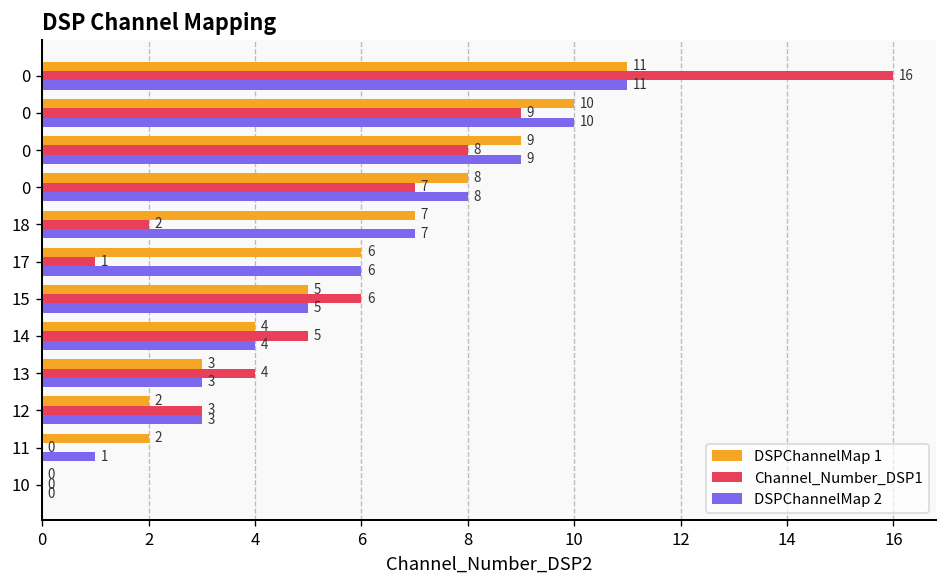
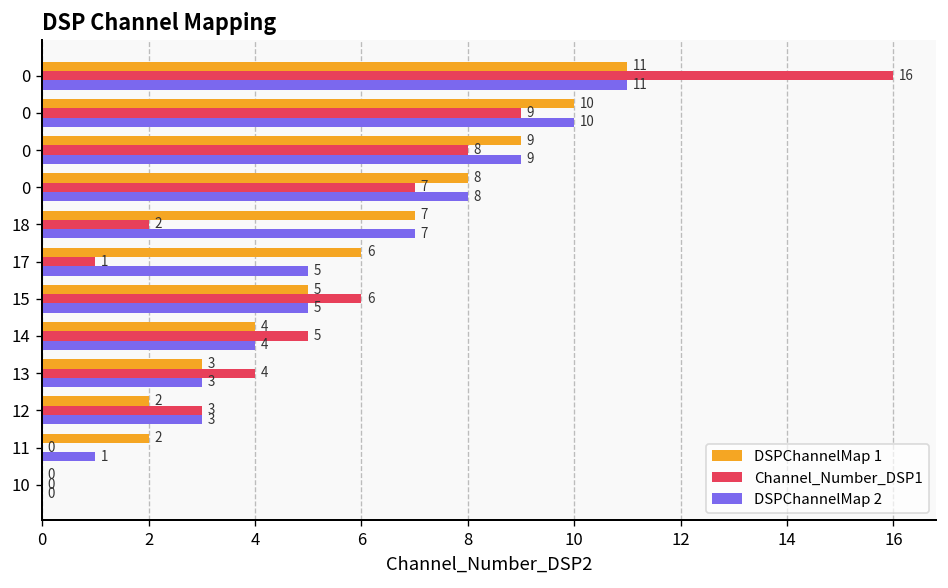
DSPChannelMap 2, 17: 6 -> 5
